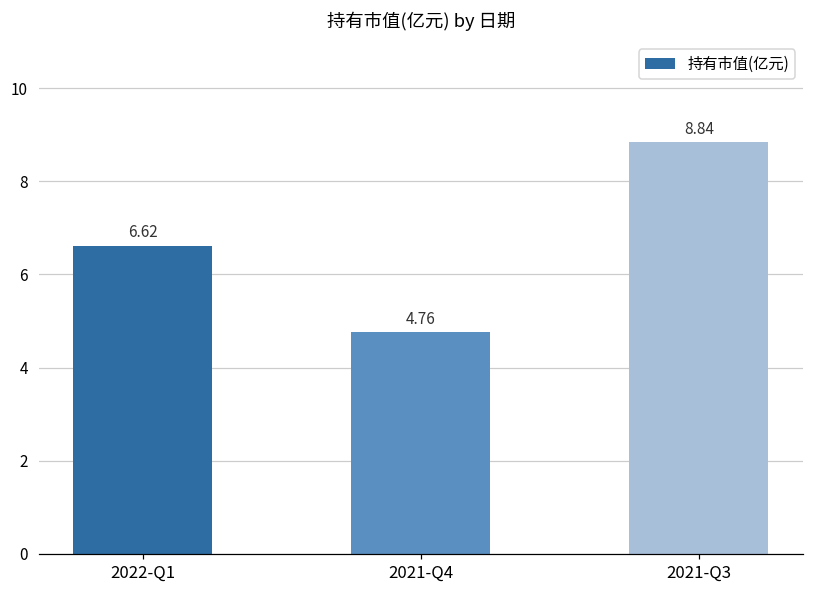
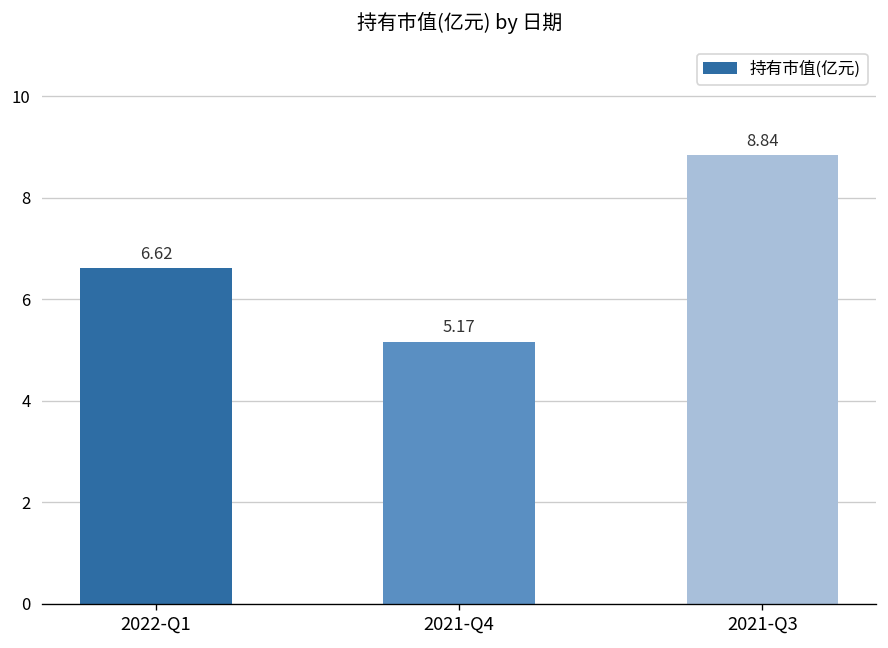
2021-Q4: 4.76 -> 5.17
